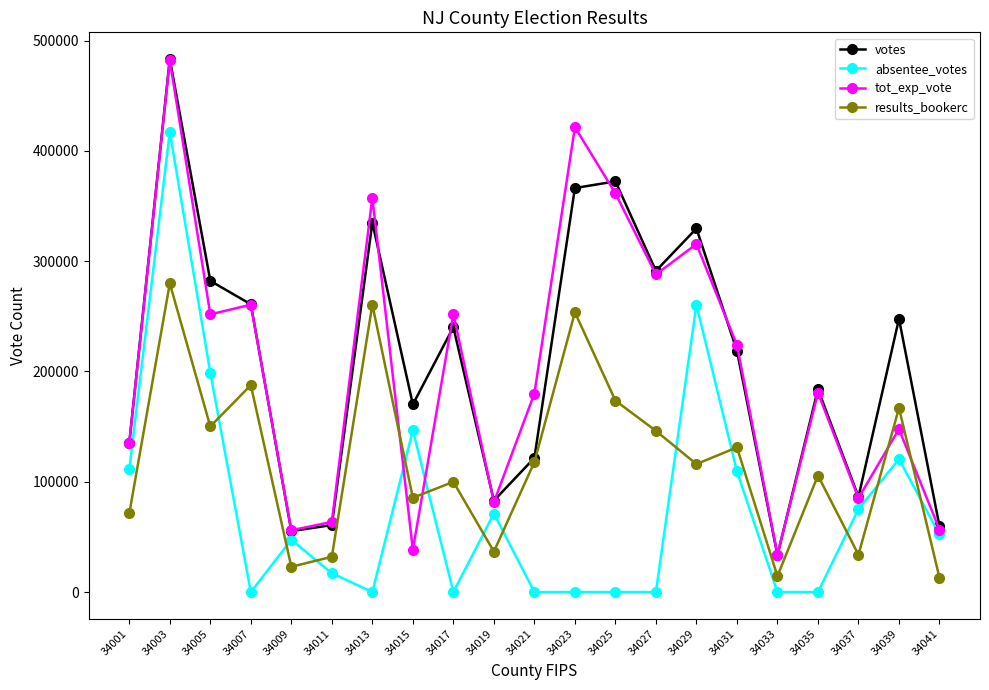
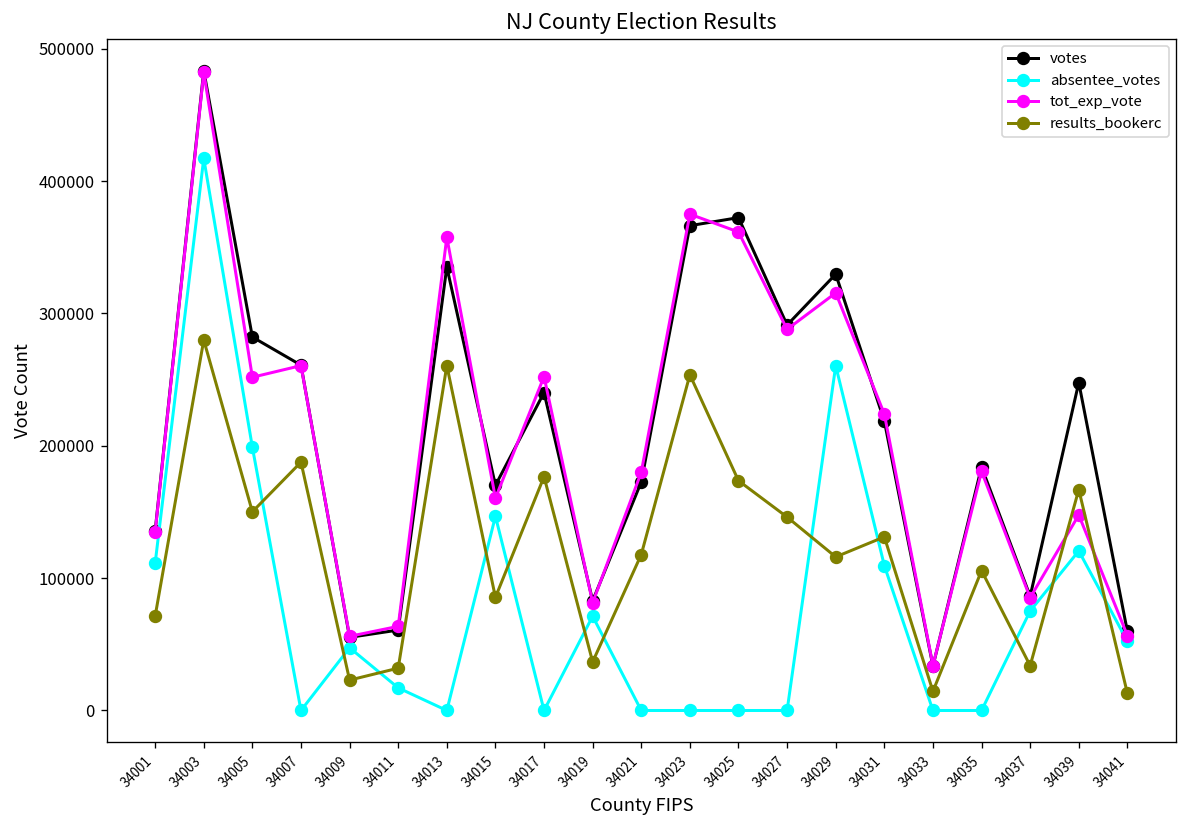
tot_exp_vote, 34015: 38000 -> 160000
results_bookerc, 34017: 100000 -> 177000
votes, 34021: 122000 -> 173000
tot_exp_vote, 34023: 422000 -> 375000
